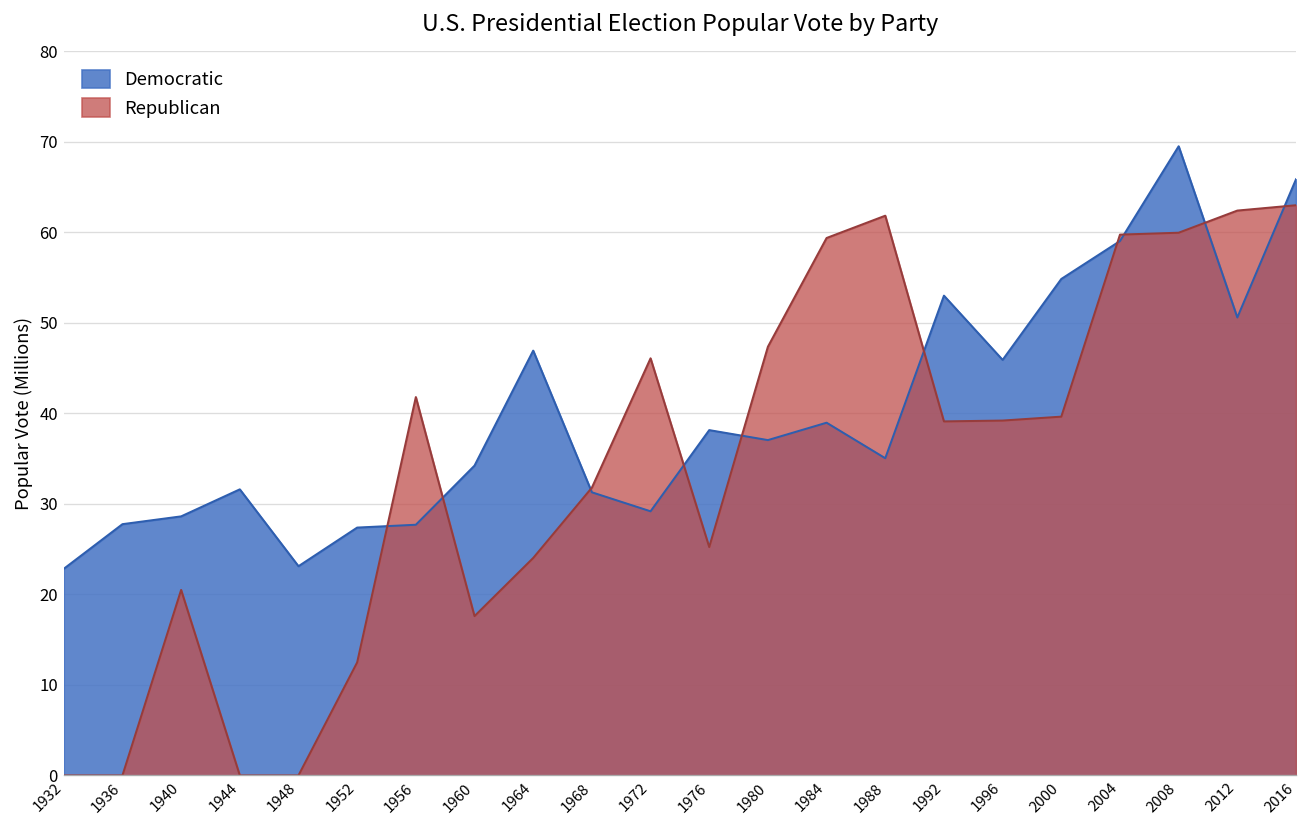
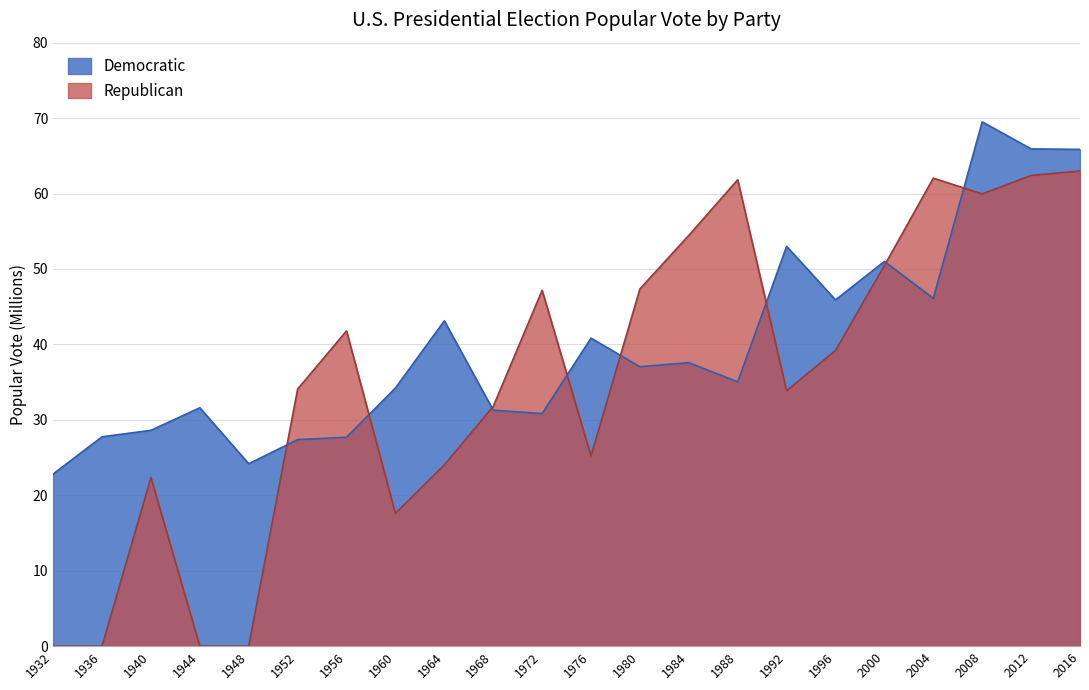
Republican, 1940: 20 -> 22
Democratic, 1948: 23 -> 24
Republican, 1952: 12 -> 34
Democratic, 1964: 47 -> 43
Democratic, 1972: 29 -> 31
Republican, 1972: 46 -> 47
Democratic, 1976: 38 -> 41
Democratic, 1984: 39 -> 38
Republican, 1984: 59 -> 54
Republican, 1992: 39 -> 34
Democratic, 2000: 55 -> 51
Republican, 2000: 40 -> 50
Democratic, 2004: 59 -> 46
Republican, 2004: 60 -> 62
Democratic, 2012: 51 -> 66
